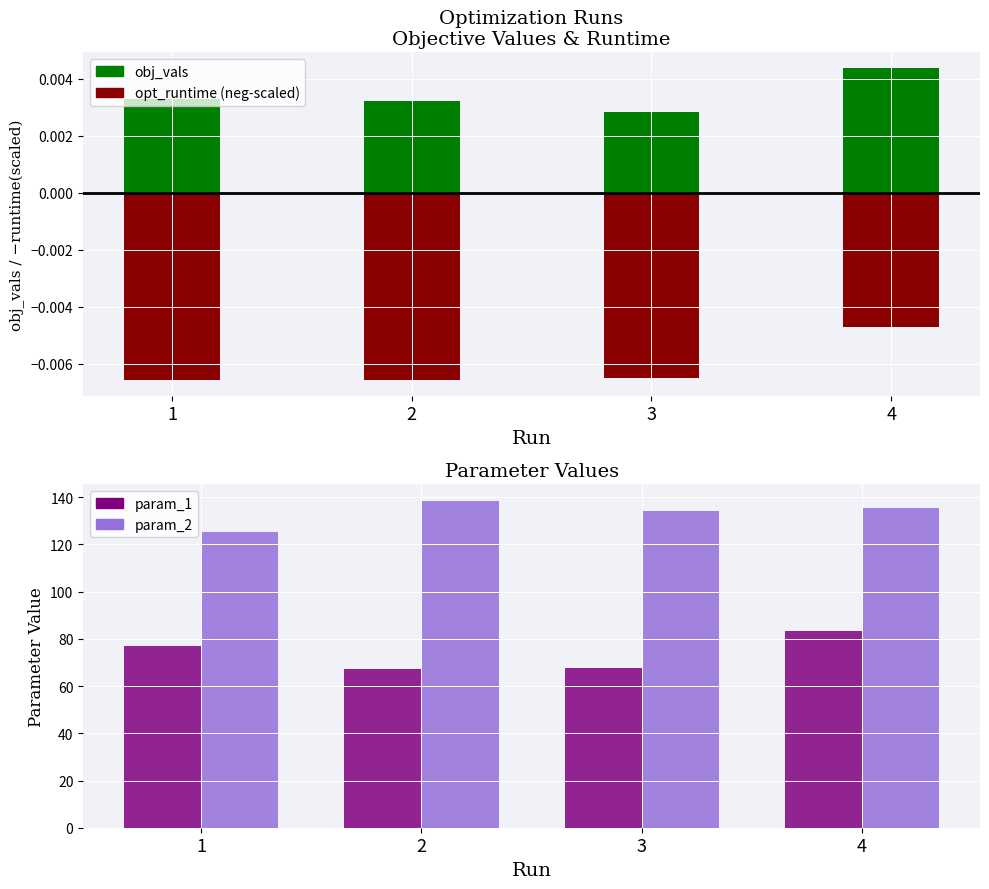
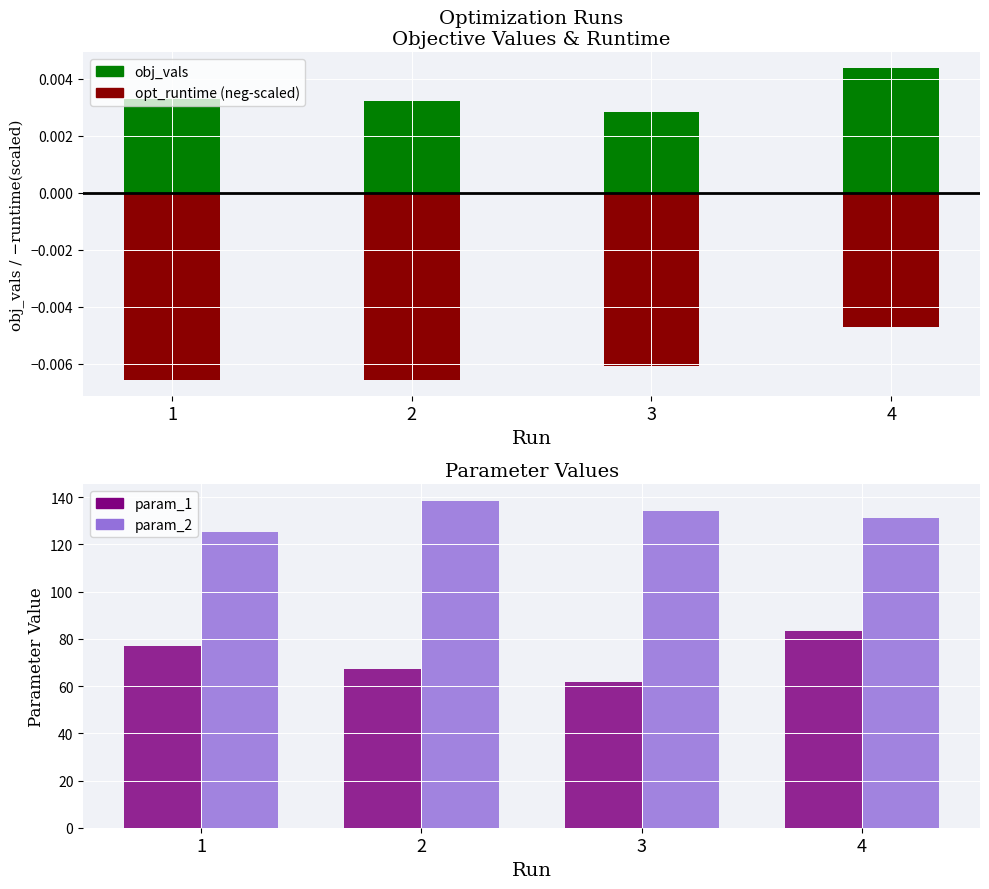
Optimization Runs Objective Values & Runtime, opt_runtime (neg-scaled), 3: -0.0065 -> -0.0061
Parameter Values, param_1, 3: 68 -> 62
Parameter Values, param_2, 4: 136 -> 131
